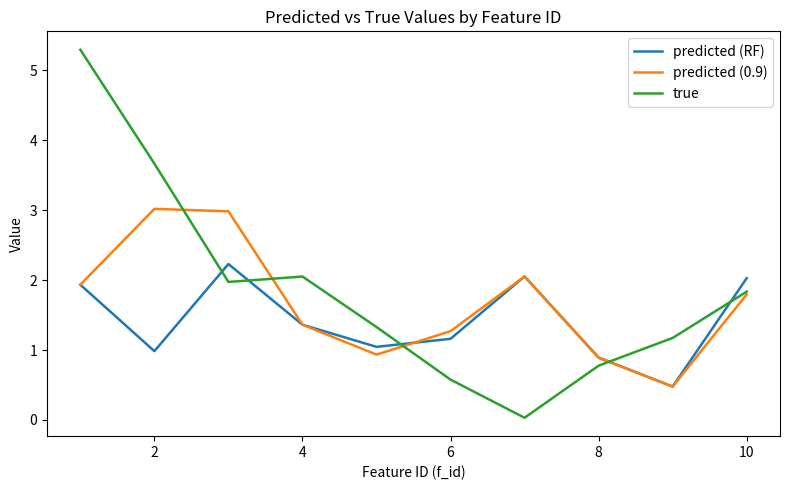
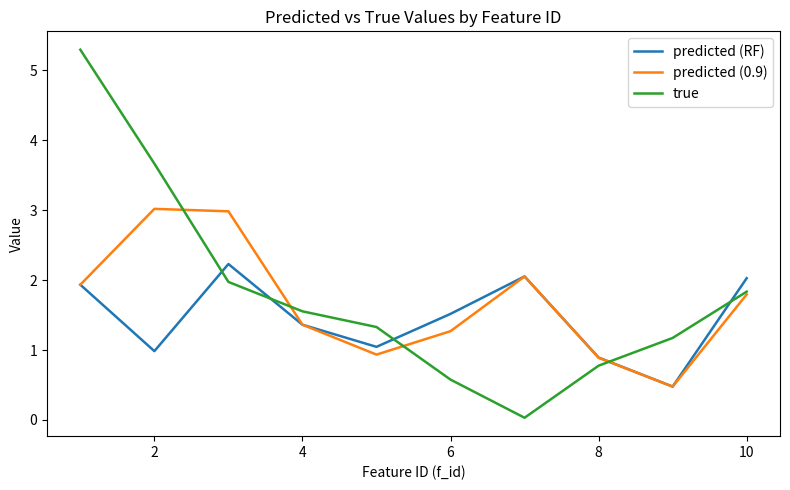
true, 4: 2.1 -> 1.6
predicted (RF), 6: 1.2 -> 1.5
